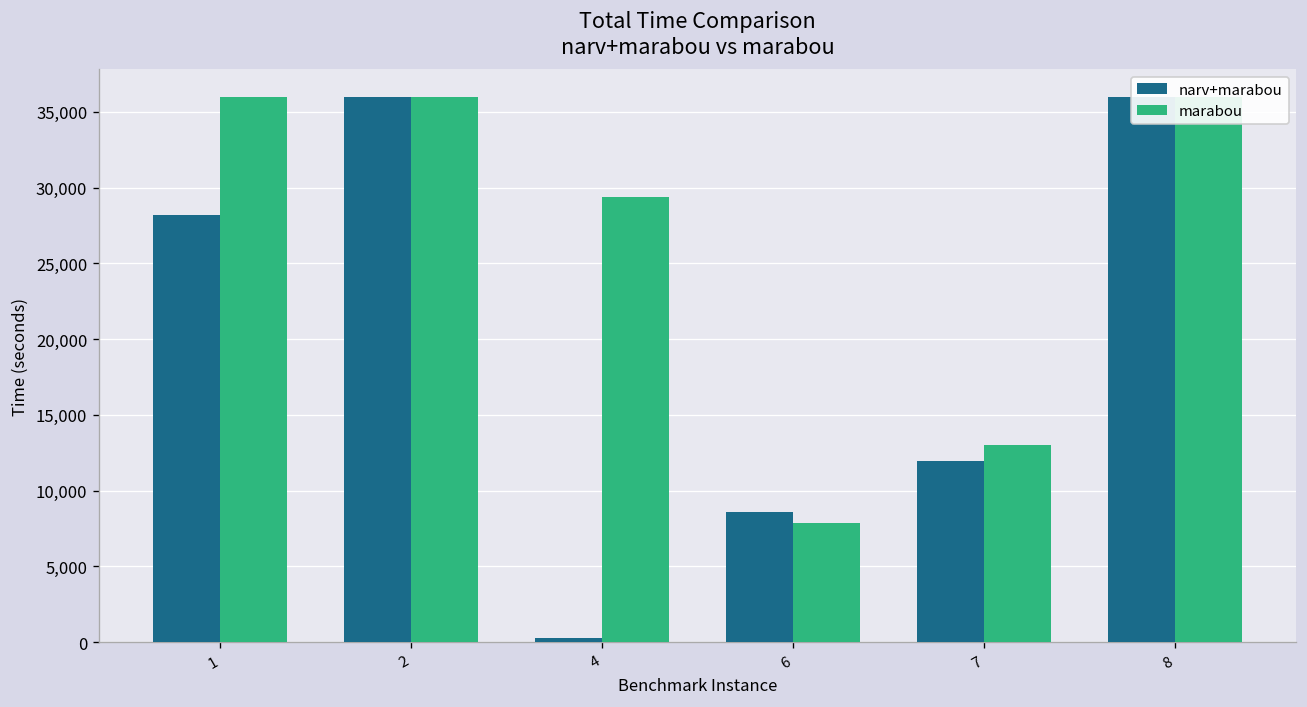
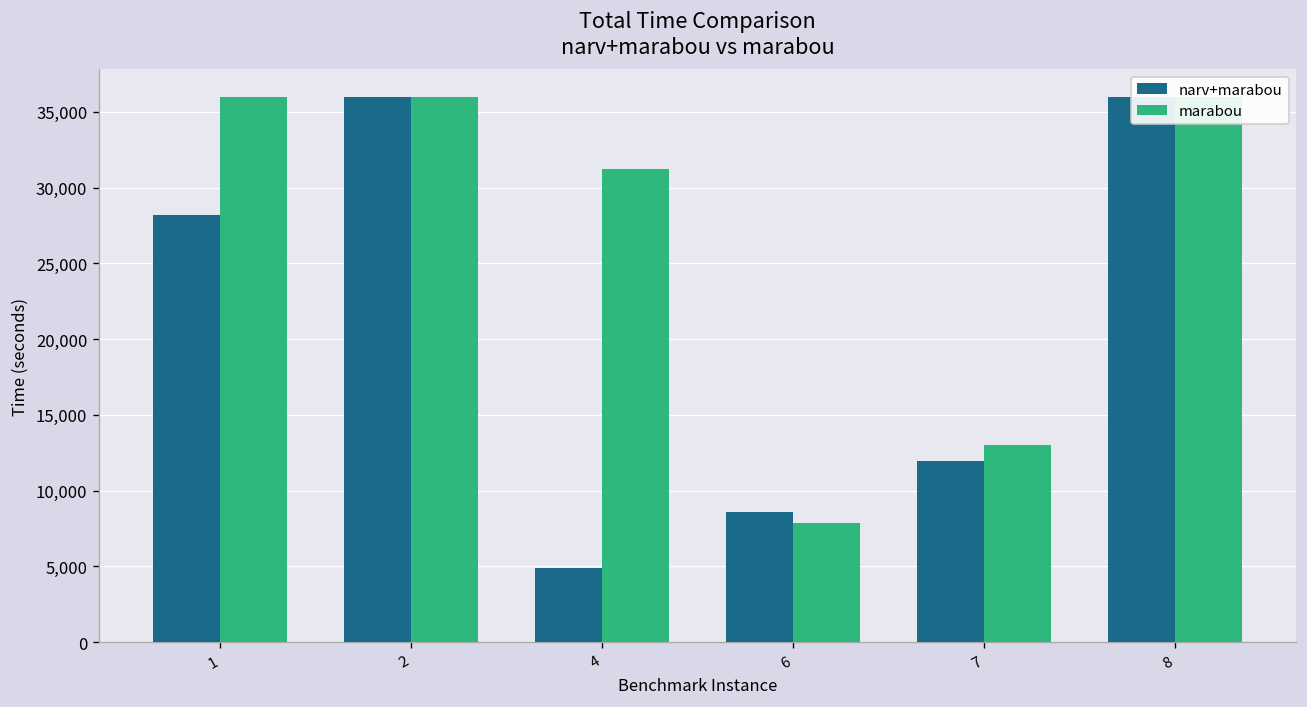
narv+marabou, 4: 300 -> 4,900
marabou, 4: 29,400 -> 31,200
